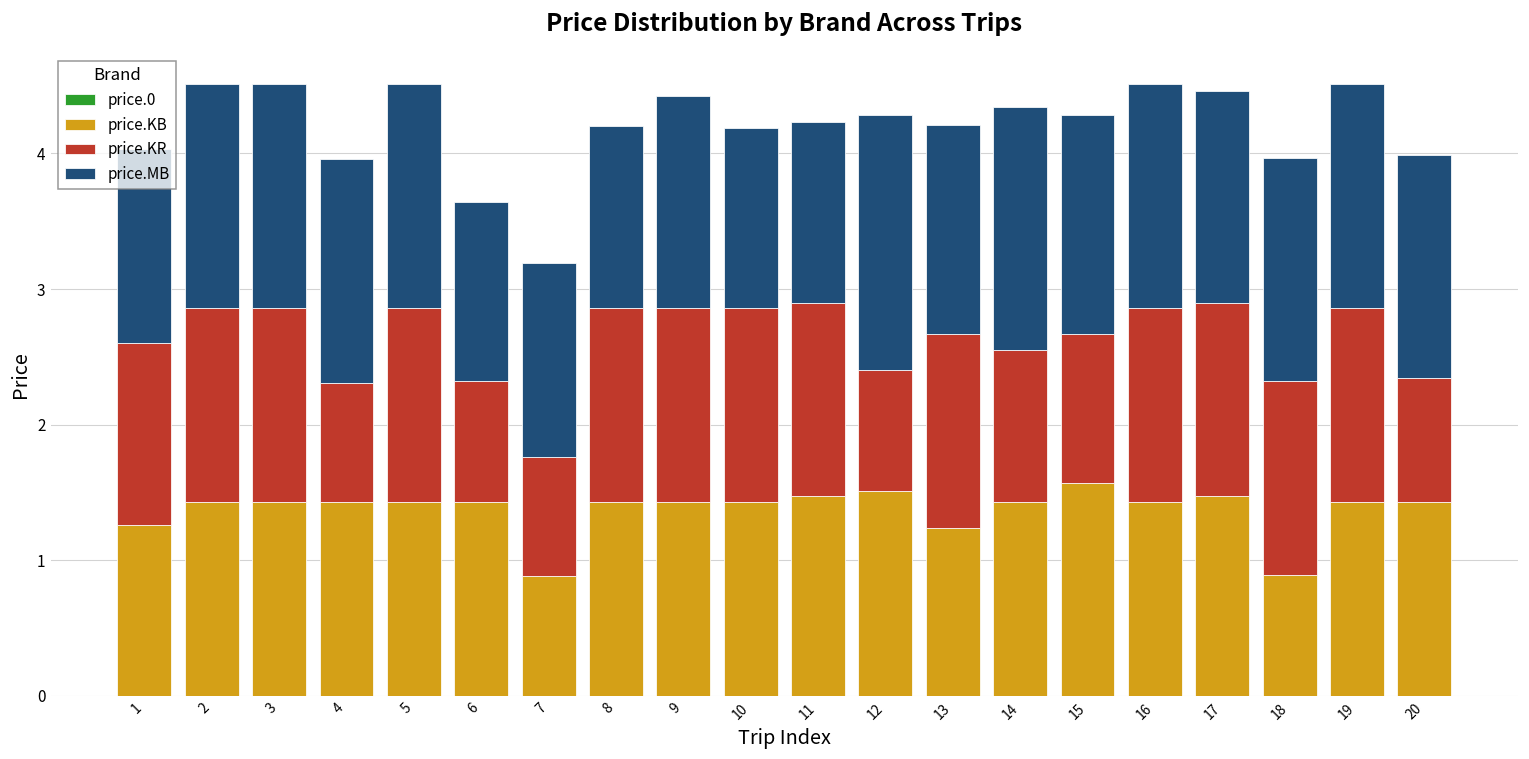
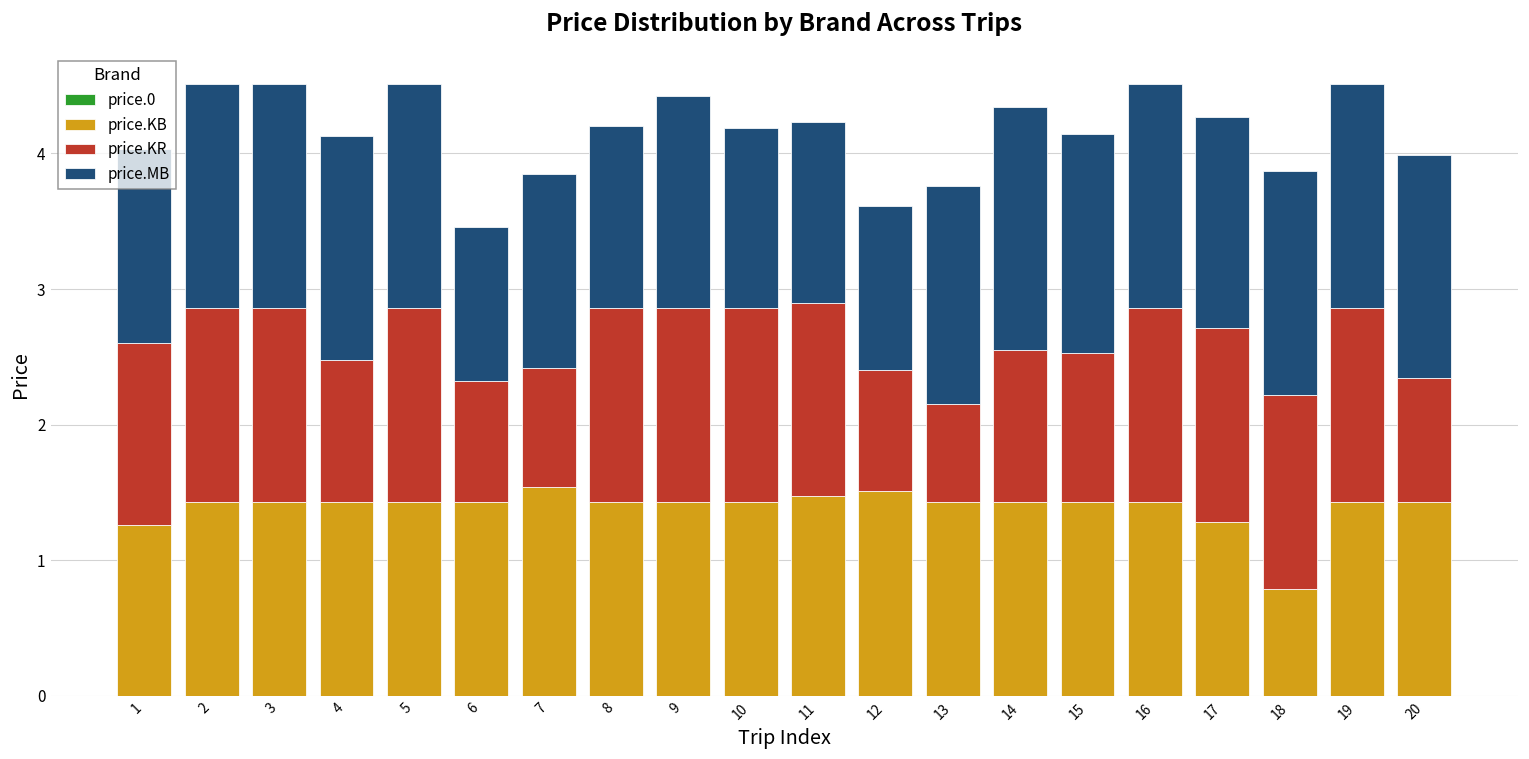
price.KR, 4: 0.88 -> 1.05
price.MB, 6: 1.32 -> 1.14
price.KB, 7: 0.88 -> 1.54
price.MB, 12: 1.88 -> 1.21
price.KB, 13: 1.24 -> 1.43
price.KR, 13: 1.43 -> 0.72
price.MB, 13: 1.54 -> 1.61
price.KB, 15: 1.57 -> 1.43
price.KB, 17: 1.47 -> 1.28
price.KB, 18: 0.89 -> 0.79
